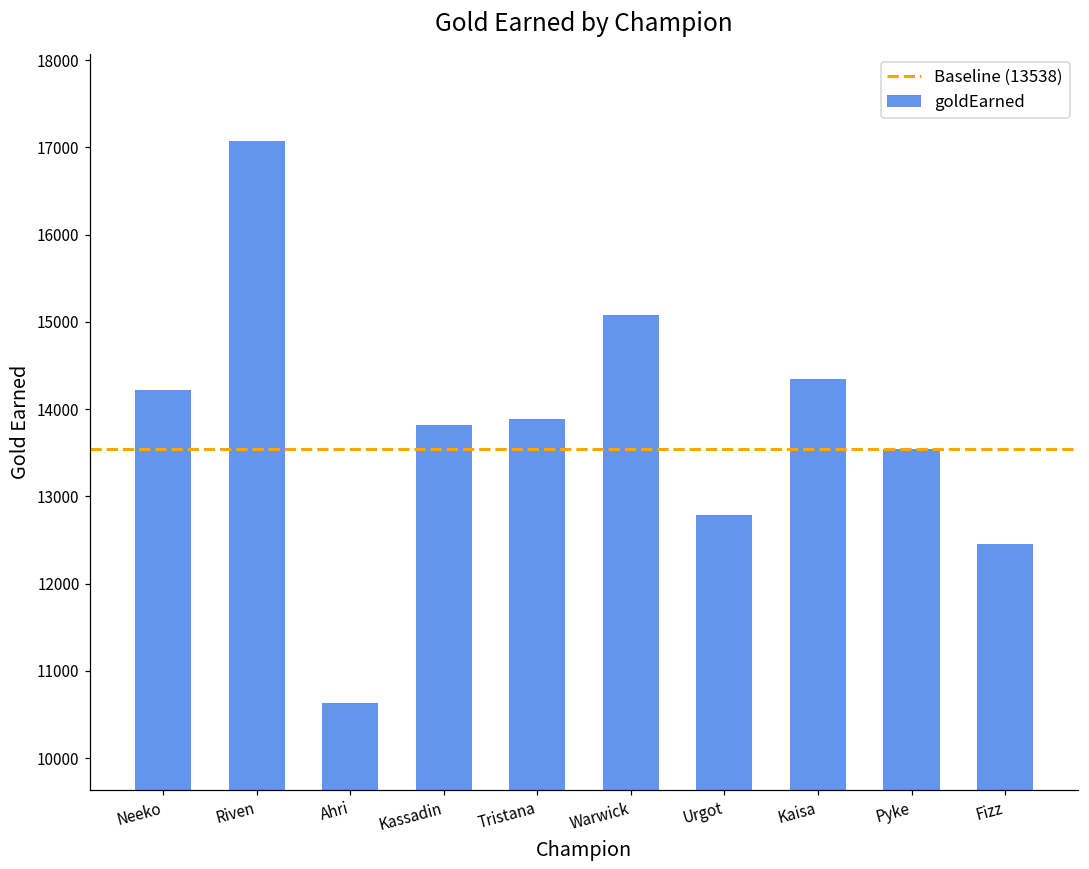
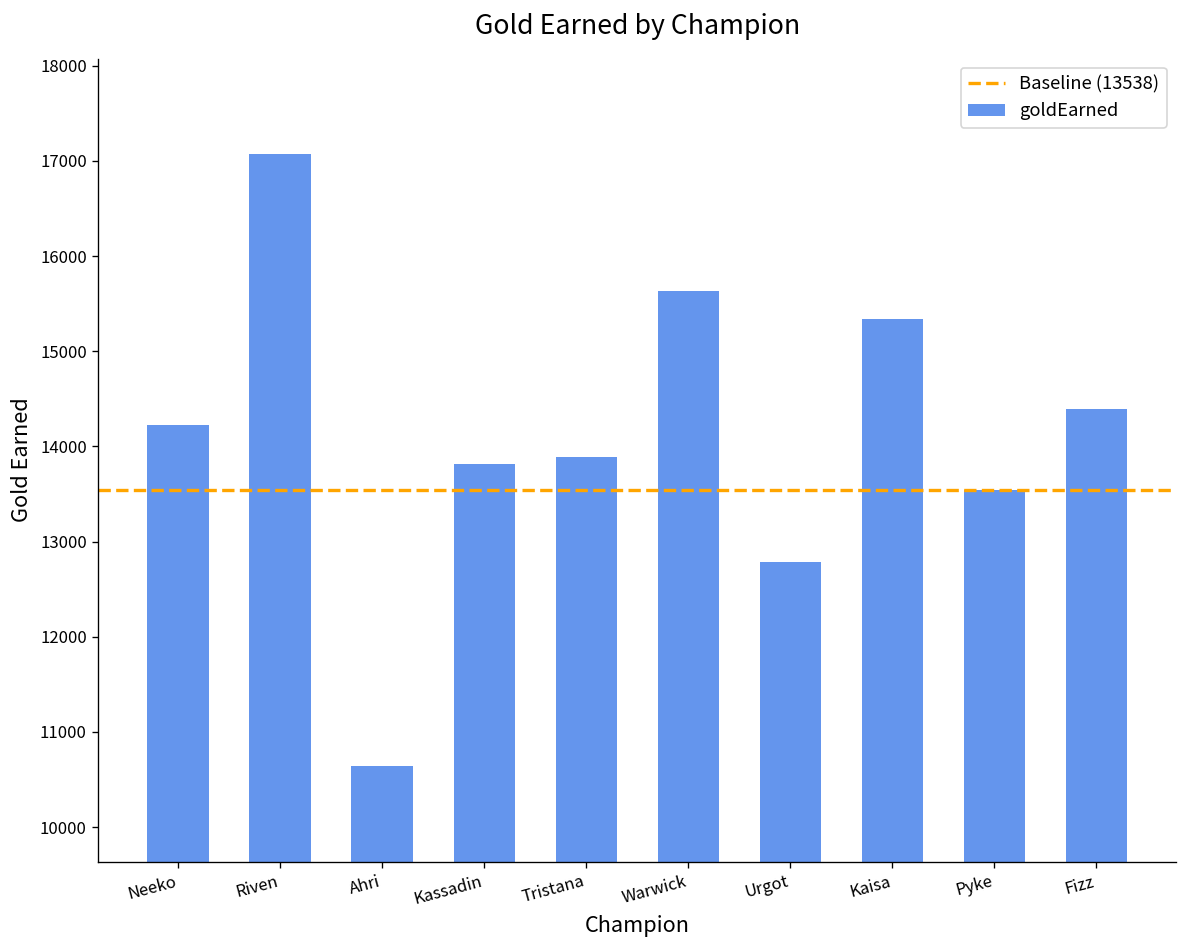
Warwick: 15100 -> 15600
Kaisa: 14300 -> 15300
Fizz: 12500 -> 14400
